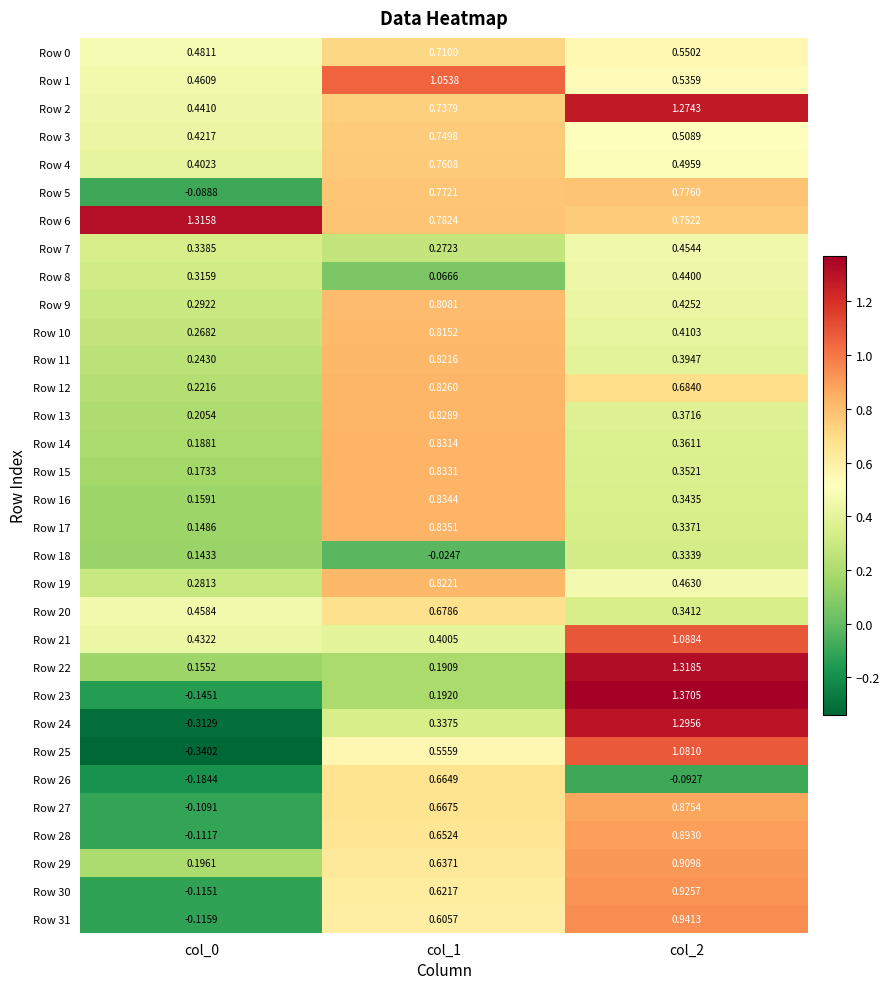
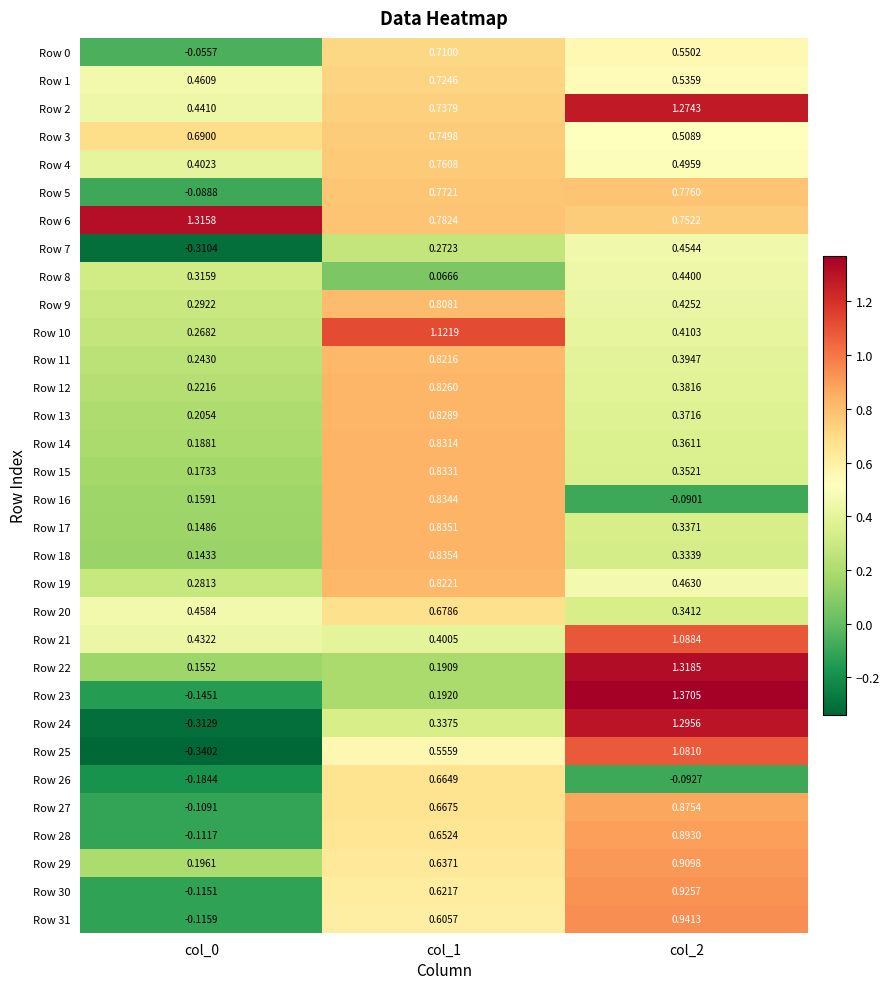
Row 0, col_0: 0.4811 -> -0.0557
Row 1, col_1: 1.0538 -> 0.7246
Row 3, col_0: 0.4217 -> 0.6900
Row 7, col_0: 0.3385 -> -0.3104
Row 10, col_1: 0.8152 -> 1.1219
Row 12, col_2: 0.6840 -> 0.3816
Row 16, col_2: 0.3435 -> -0.0901
Row 18, col_1: -0.0247 -> 0.8354
